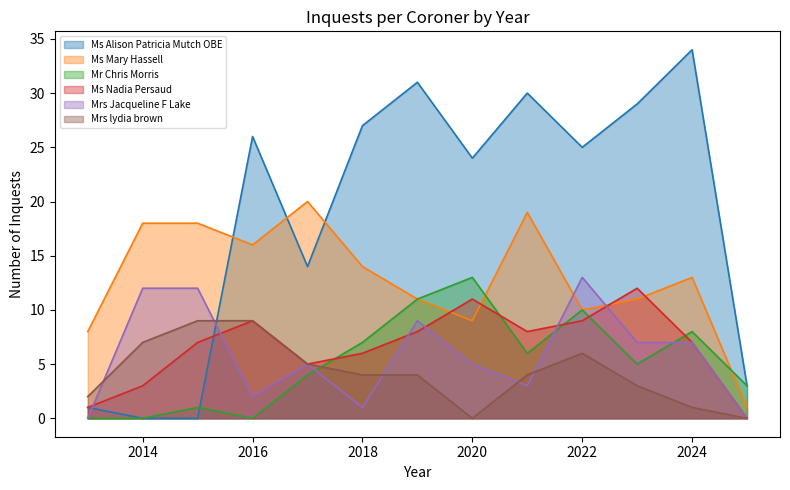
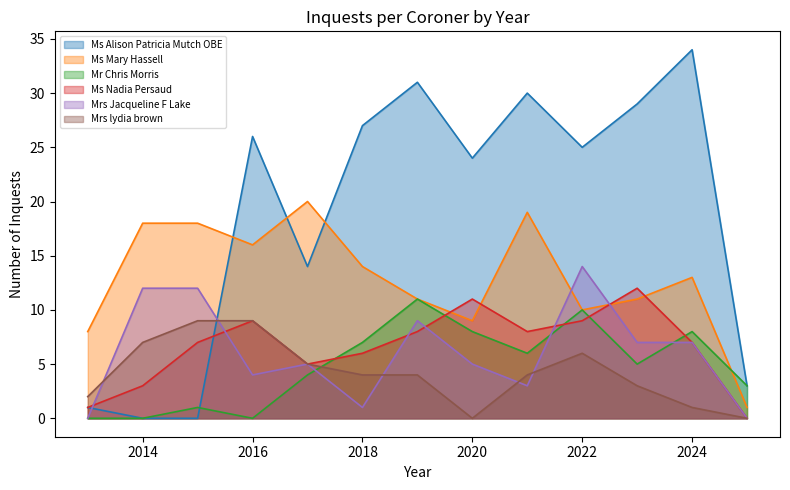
Mrs Jacqueline F Lake, 2016: 2 -> 4
Mr Chris Morris, 2020: 13 -> 8
Mrs Jacqueline F Lake, 2022: 13 -> 14
